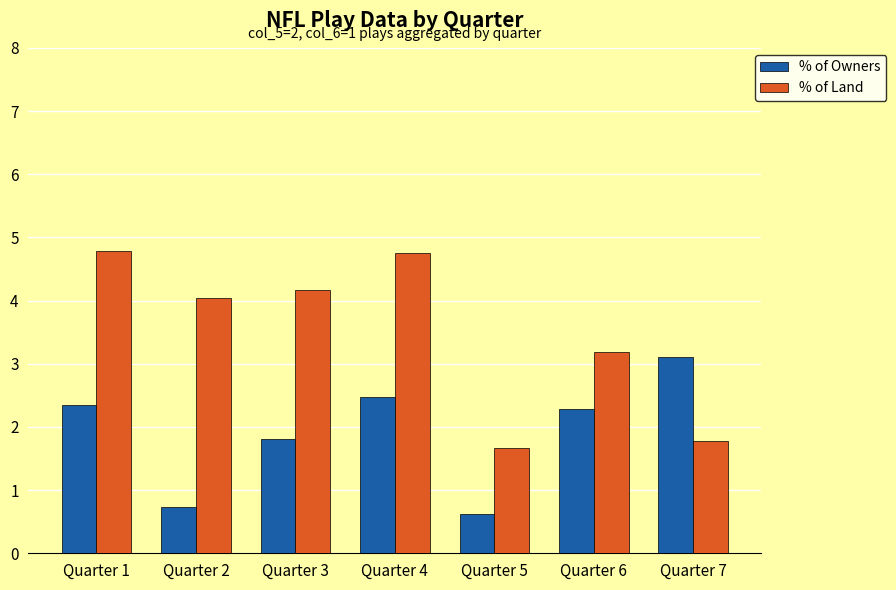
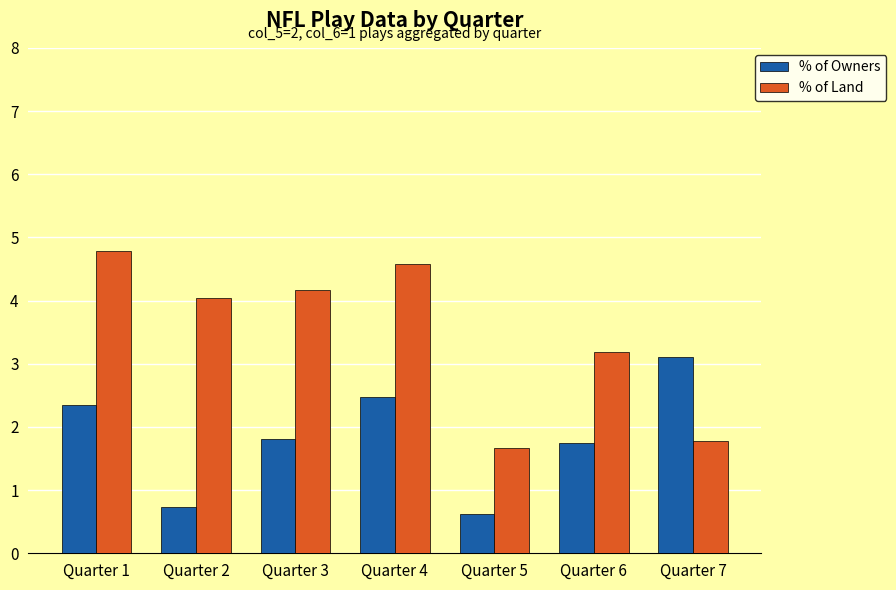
% of Land, Quarter 4: 4.8 -> 4.6
% of Owners, Quarter 6: 2.3 -> 1.7
